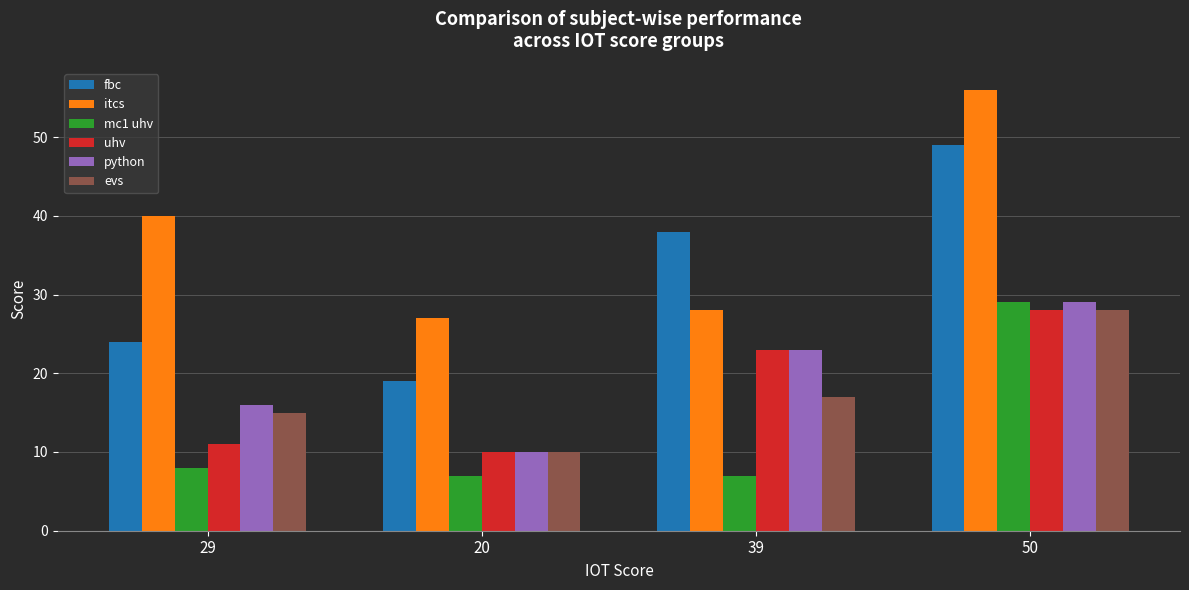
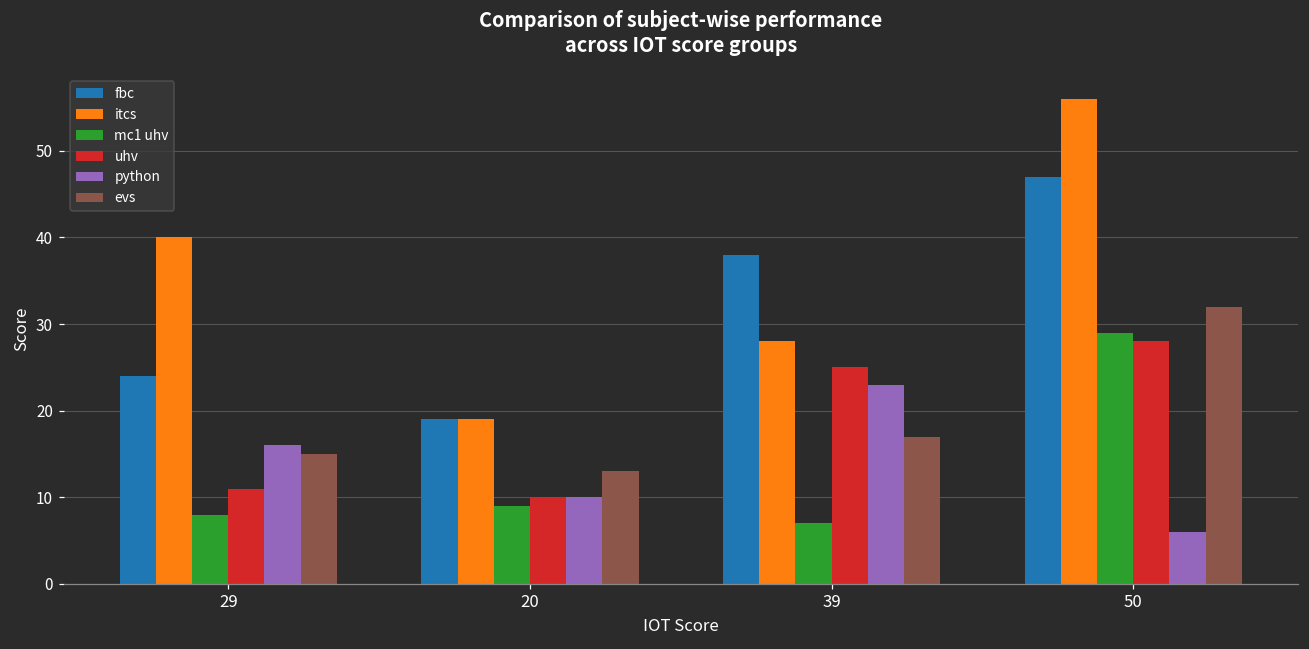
itcs, 20: 27 -> 19
mc1 uhv, 20: 7 -> 9
evs, 20: 10 -> 13
uhv, 39: 23 -> 25
fbc, 50: 49 -> 47
python, 50: 29 -> 6
evs, 50: 28 -> 32
